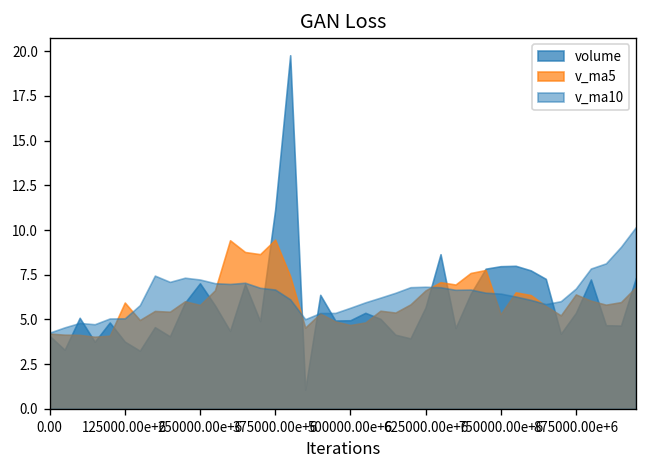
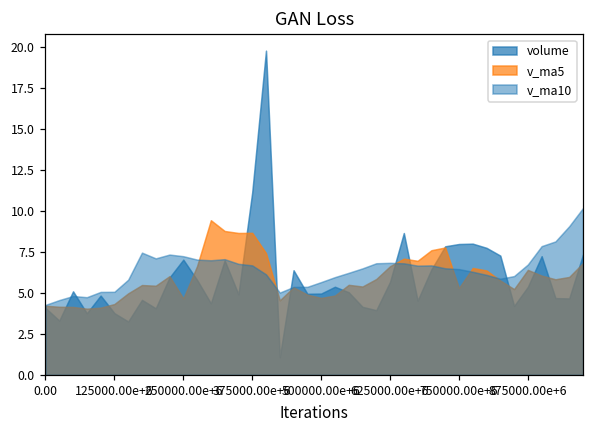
v_ma5, 125000.00e+6: 5.9 -> 4.3
v_ma5, 250000.00e+6: 5.8 -> 4.7
v_ma5, 375000.00e+6: 9.5 -> 8.7
